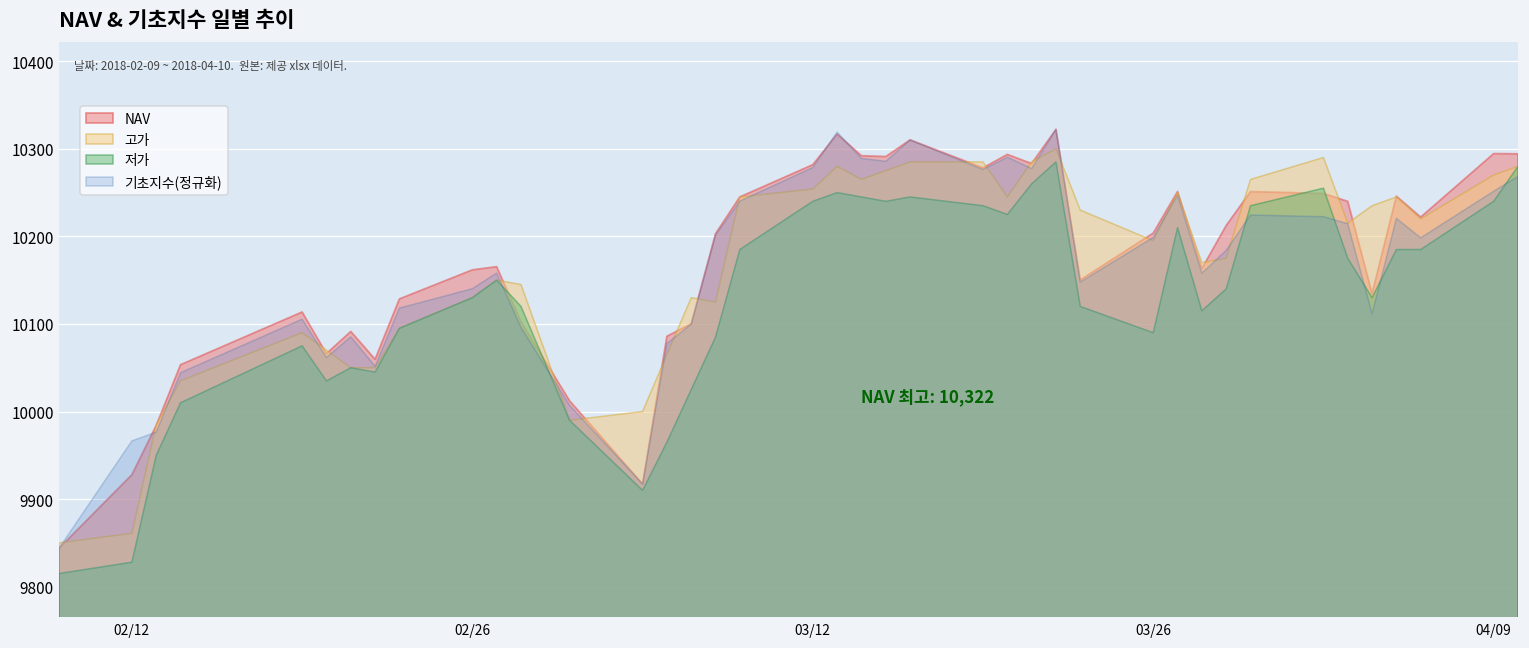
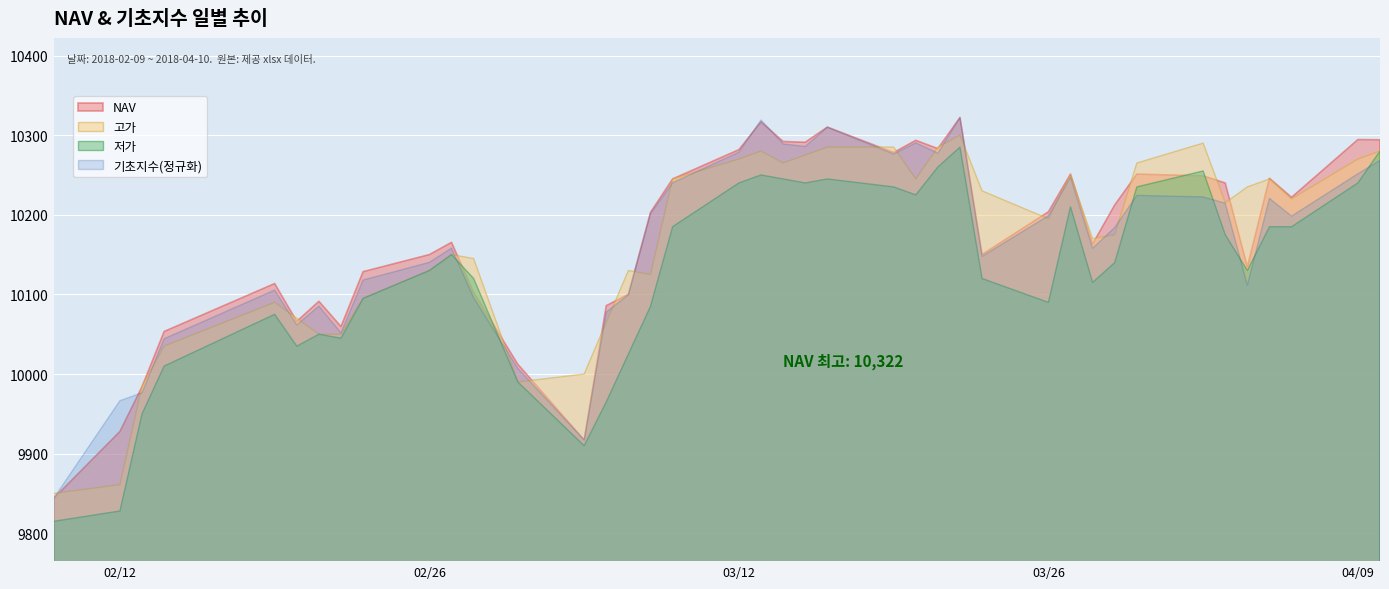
NAV, 02/26: 10160 -> 10150
고가, 03/12: 10250 -> 10270
